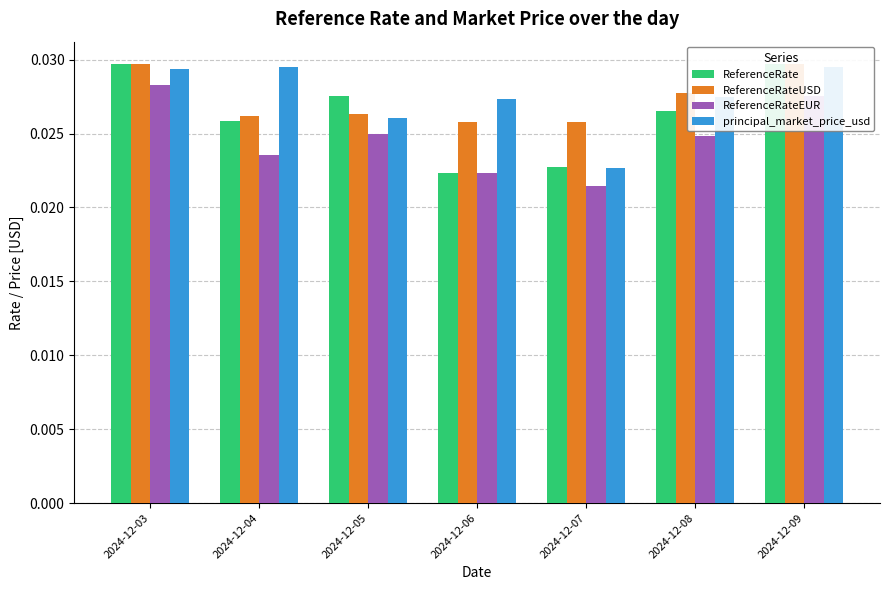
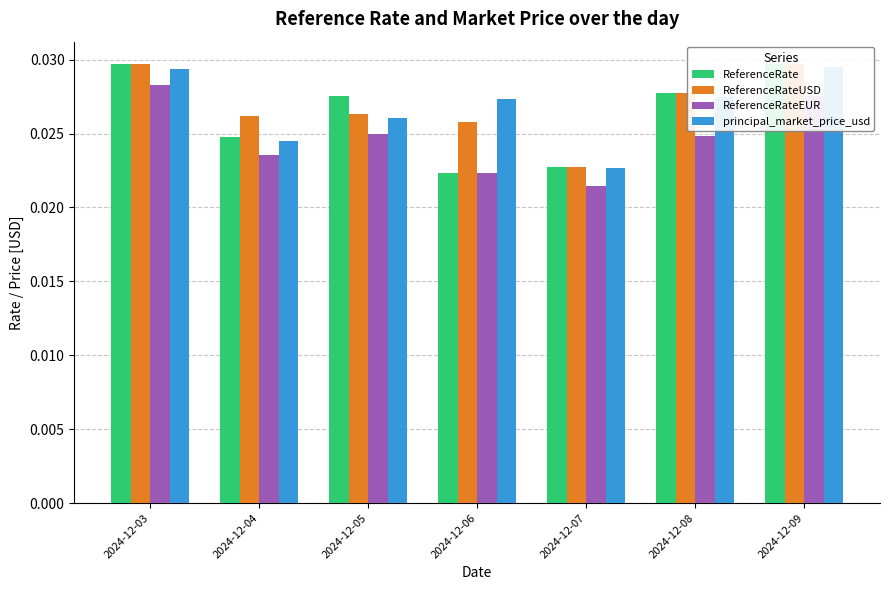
ReferenceRate, 2024-12-04: 0.0258 -> 0.0248
principal_market_price_usd, 2024-12-04: 0.0295 -> 0.0245
ReferenceRateUSD, 2024-12-07: 0.0258 -> 0.0227
ReferenceRate, 2024-12-08: 0.0265 -> 0.0277
